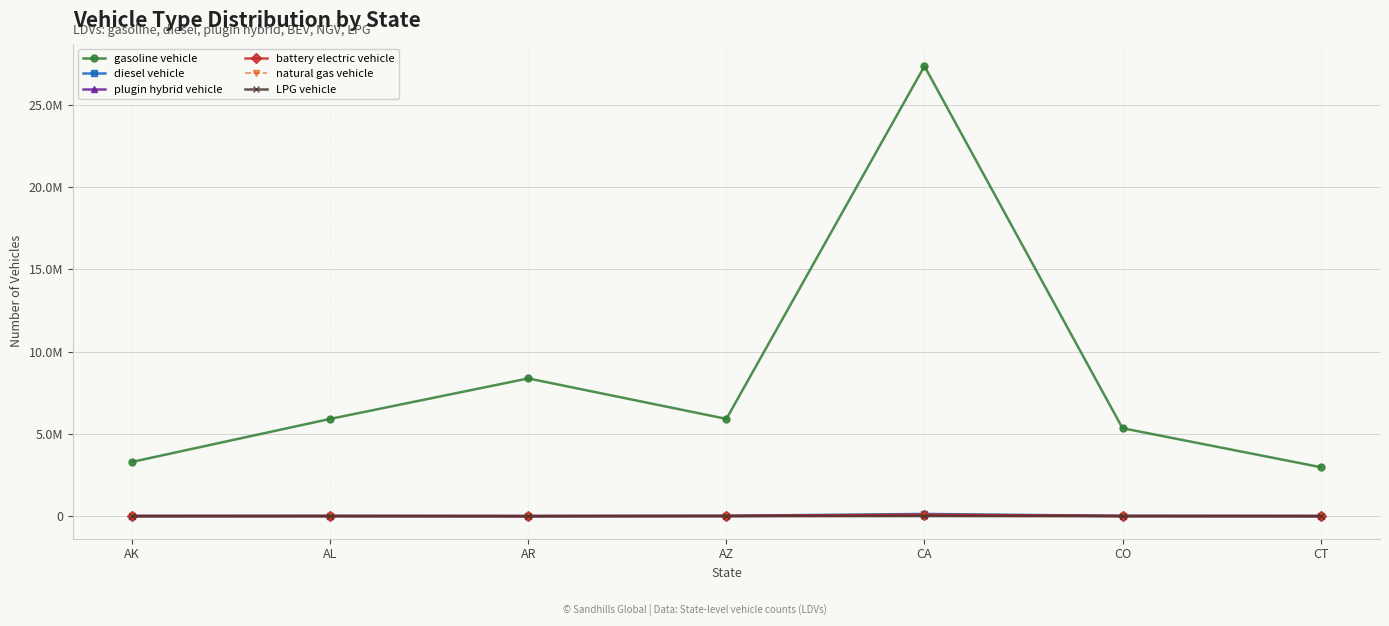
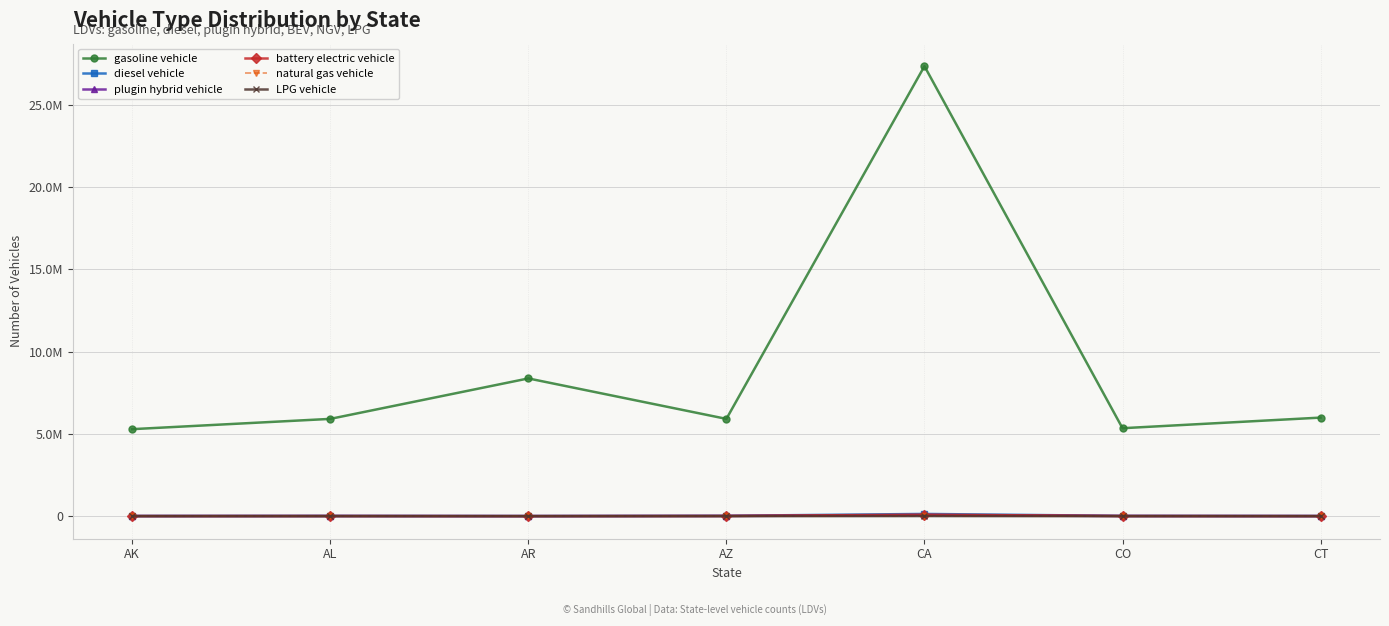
gasoline vehicle, AK: 3300000 -> 5300000
gasoline vehicle, CT: 3000000 -> 6000000
